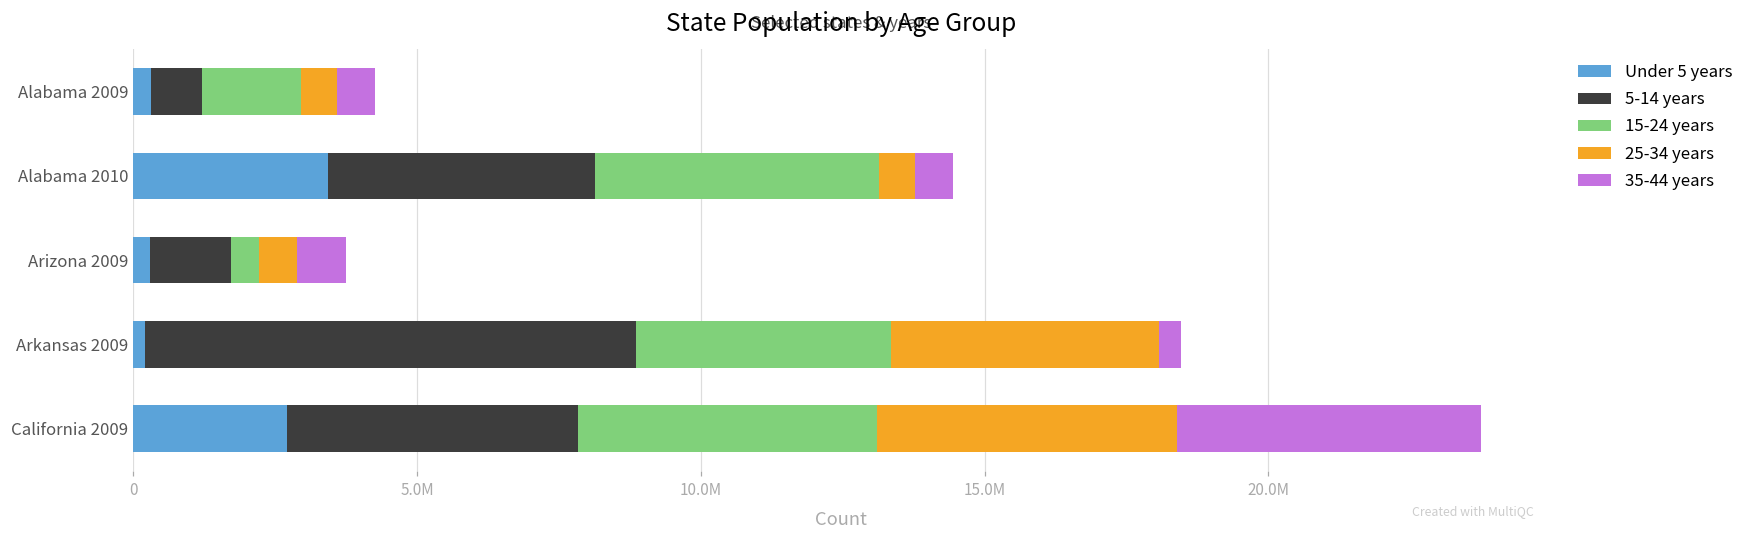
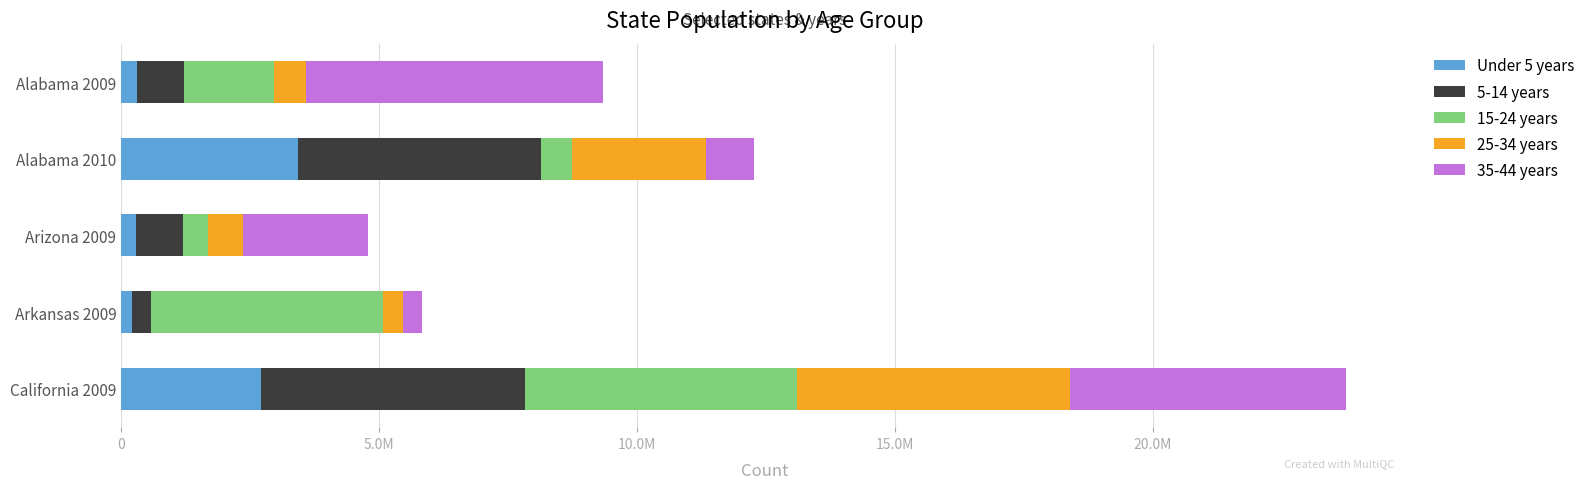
35-44 years, Alabama 2009: 700000 -> 5700000
15-24 years, Alabama 2010: 5000000 -> 600000
25-34 years, Alabama 2010: 600000 -> 2600000
35-44 years, Alabama 2010: 700000 -> 900000
5-14 years, Arizona 2009: 1400000 -> 900000
35-44 years, Arizona 2009: 900000 -> 2400000
5-14 years, Arkansas 2009: 8700000 -> 400000
25-34 years, Arkansas 2009: 4700000 -> 400000
